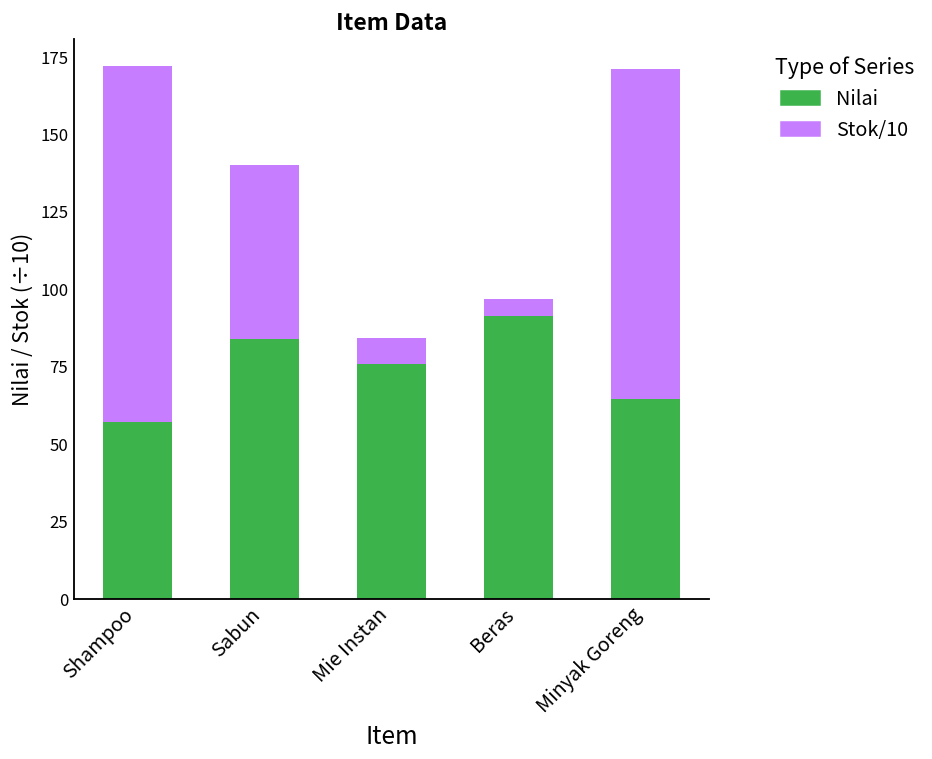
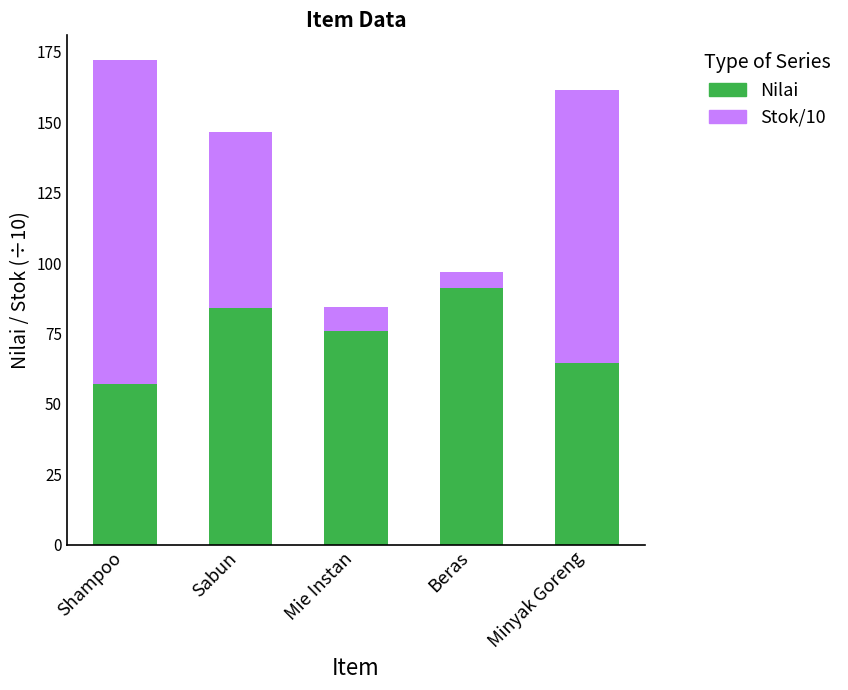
Stok/10, Sabun: 56 -> 62
Stok/10, Minyak Goreng: 107 -> 97
